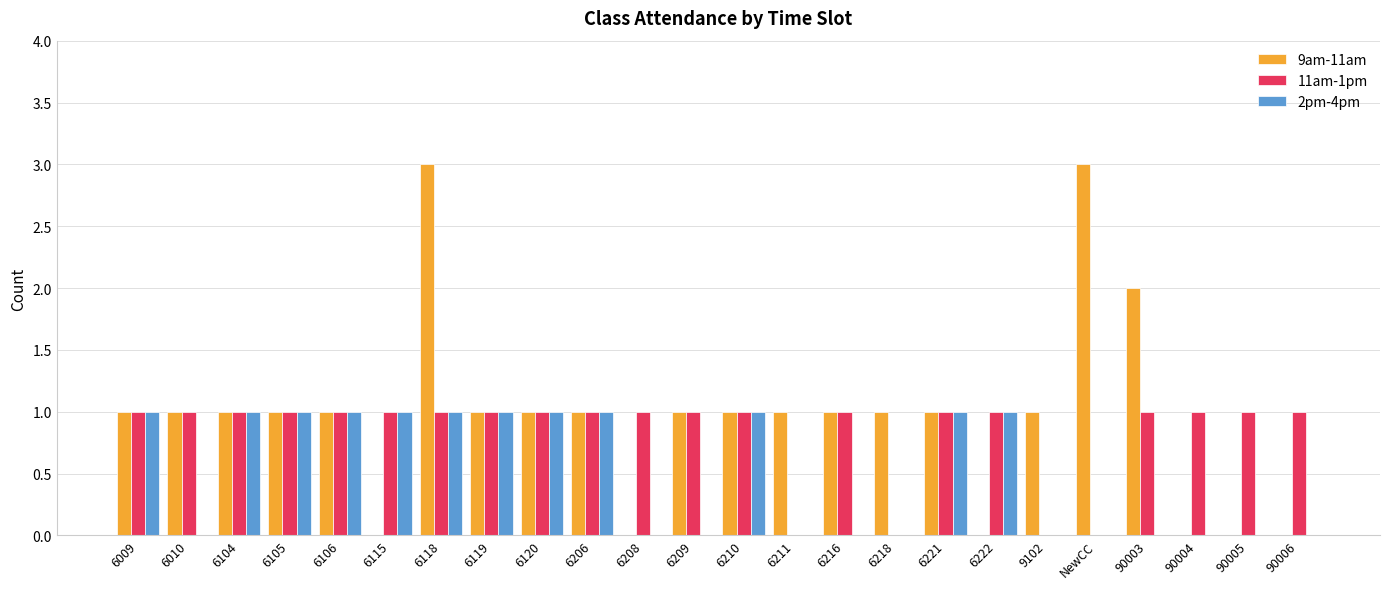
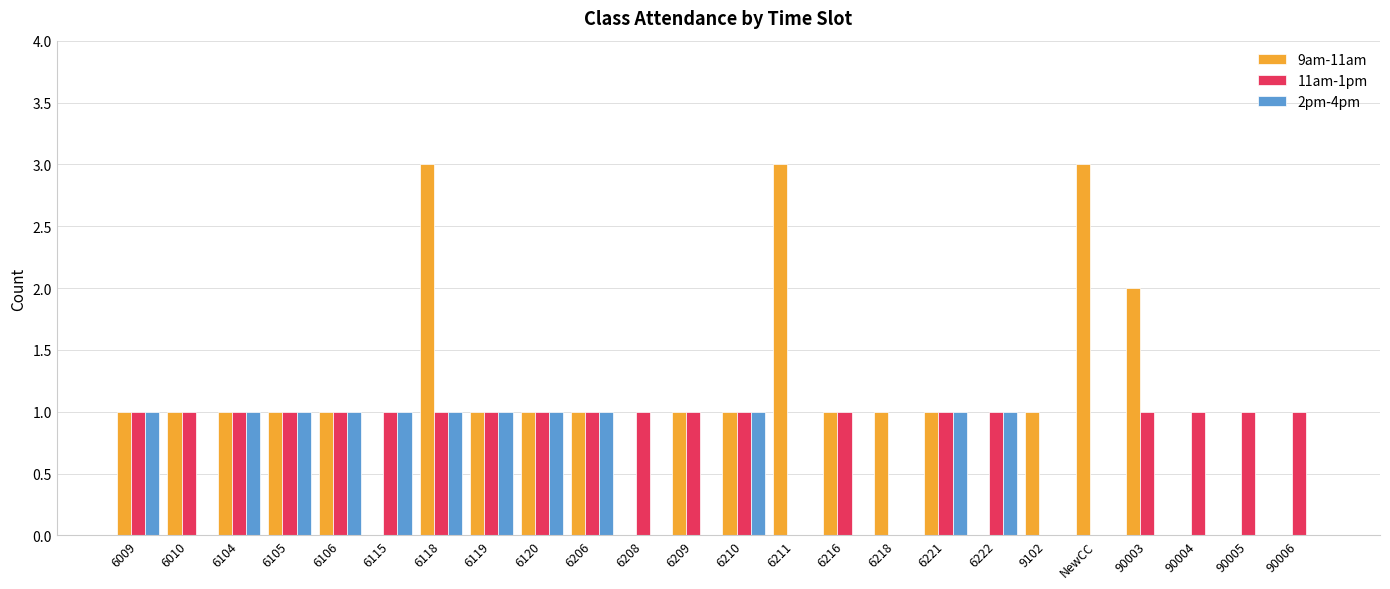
9am-11am, 6211: 1 -> 3
